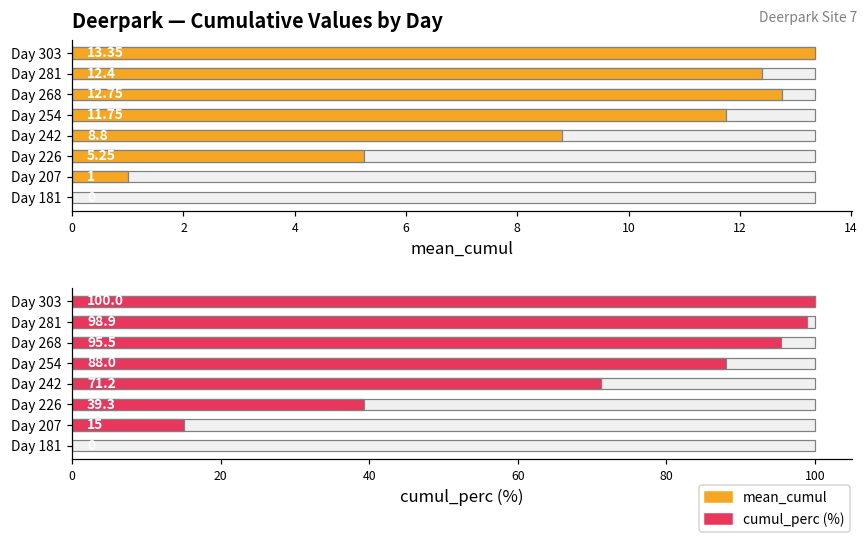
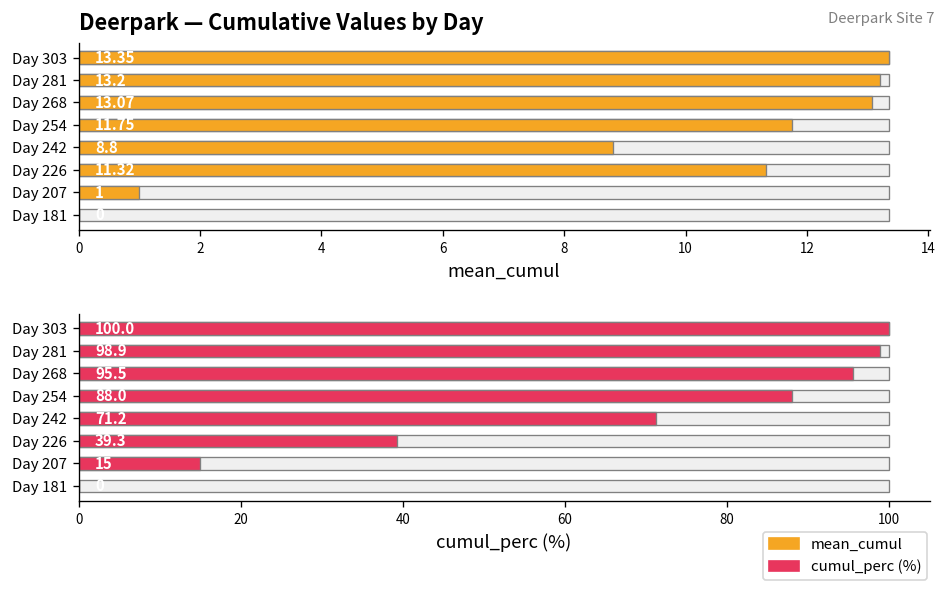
Deerpark — Cumulative Values by Day, mean_cumul, Day 281: 12.4 -> 13.2
Deerpark — Cumulative Values by Day, mean_cumul, Day 268: 12.75 -> 13.07
Deerpark — Cumulative Values by Day, mean_cumul, Day 226: 5.25 -> 11.32
